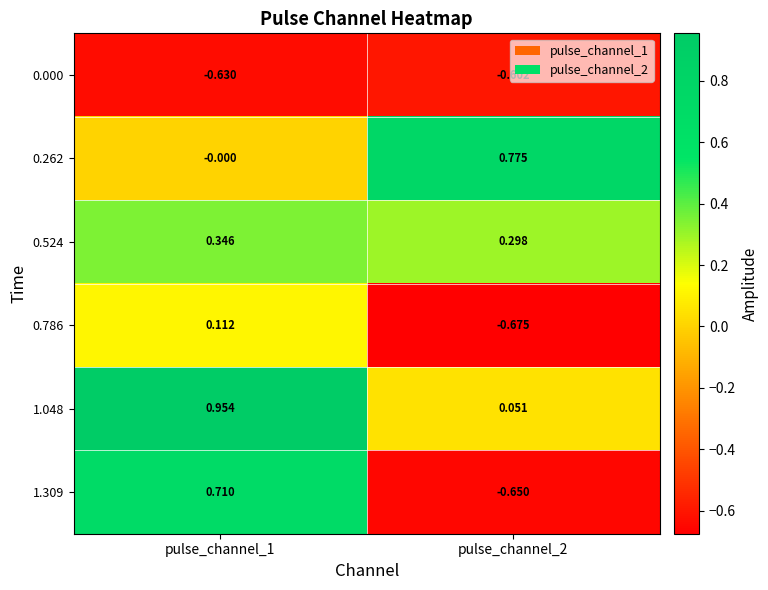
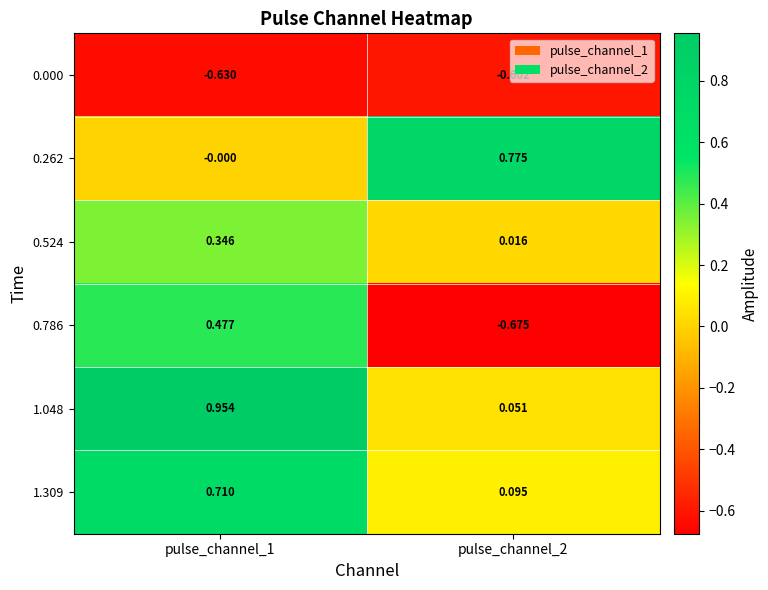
0.524, pulse_channel_2: 0.298 -> 0.016
0.786, pulse_channel_1: 0.112 -> 0.477
1.309, pulse_channel_2: -0.650 -> 0.095
